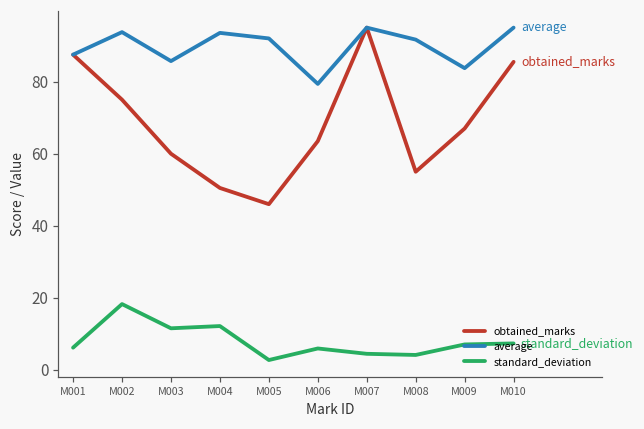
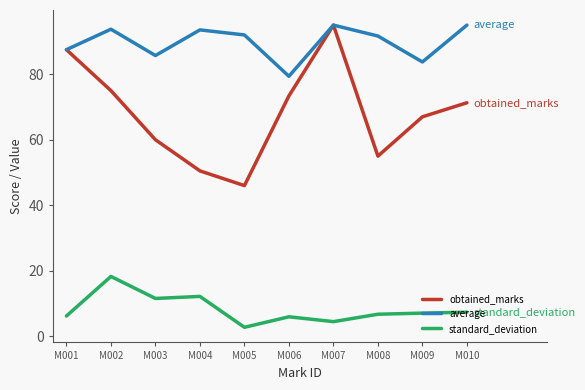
obtained_marks, M006: 64 -> 73
standard_deviation, M008: 4 -> 7
obtained_marks, M010: 86 -> 71
